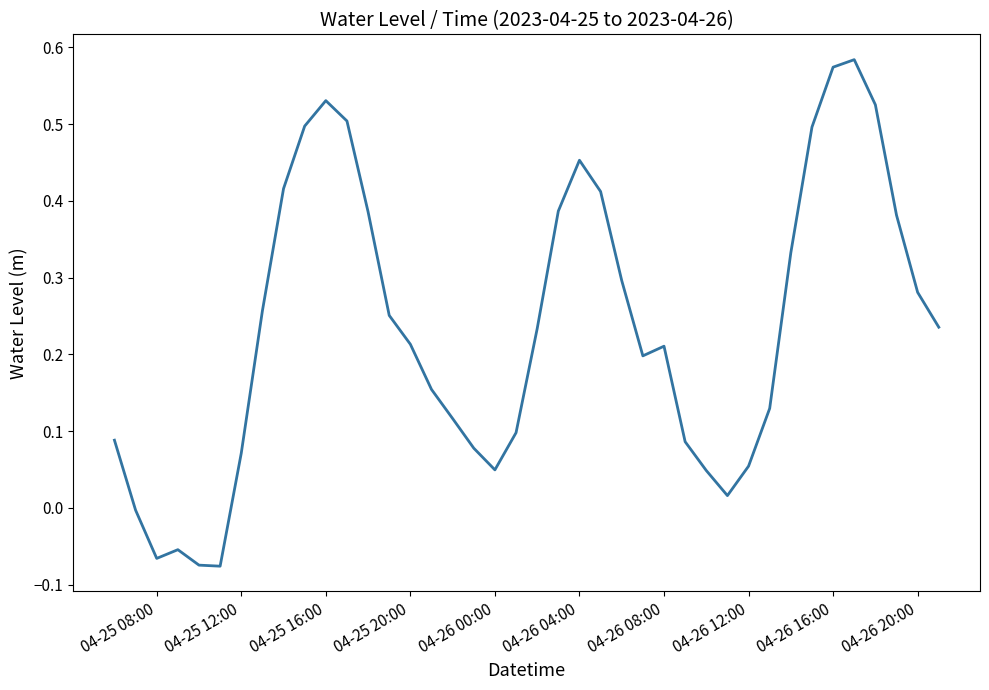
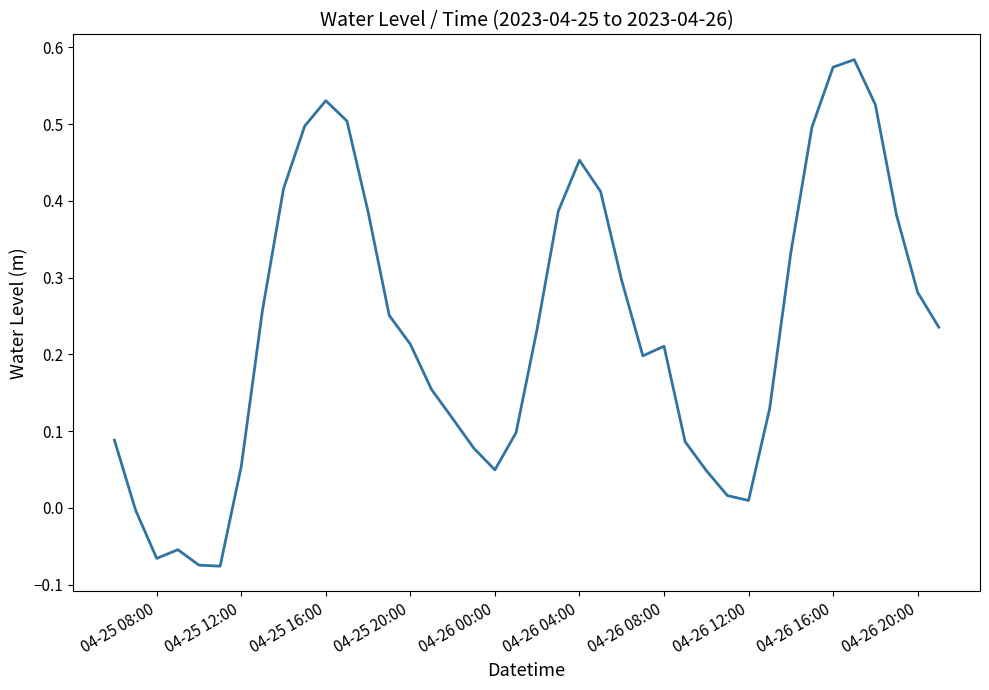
04-25 12:00: 0.07 -> 0.05
04-26 12:00: 0.05 -> 0.01
